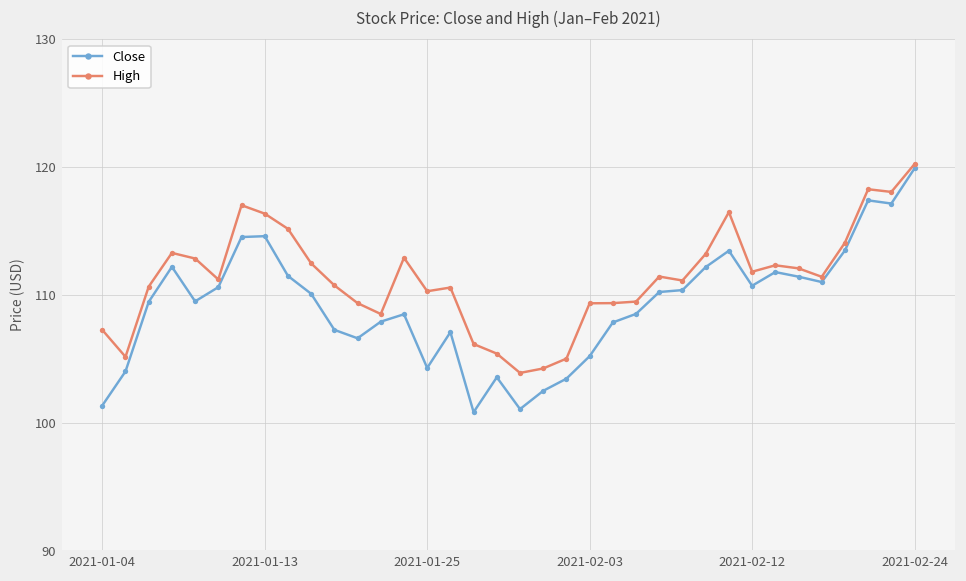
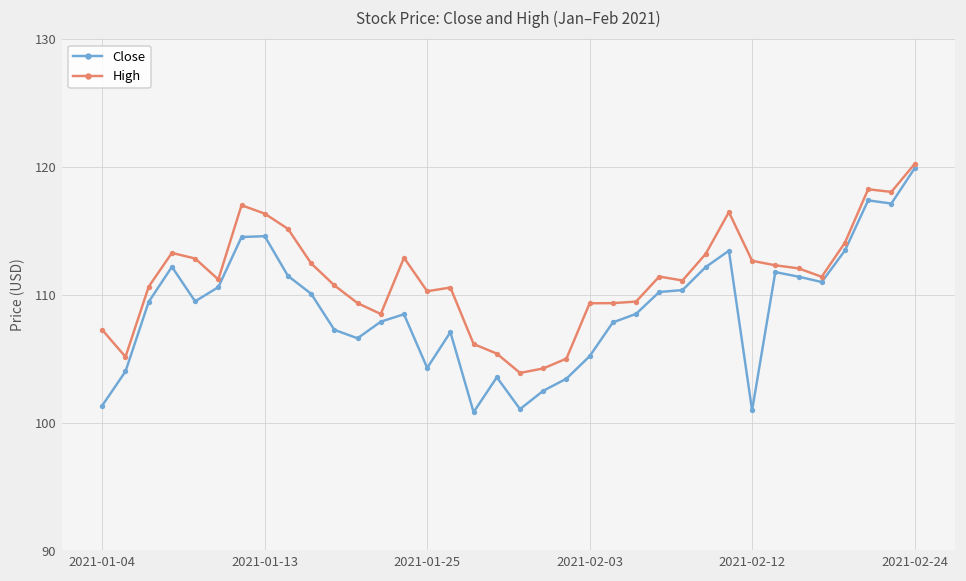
Close, 2021-02-12: 110.7 -> 100.9
High, 2021-02-12: 111.8 -> 112.7
